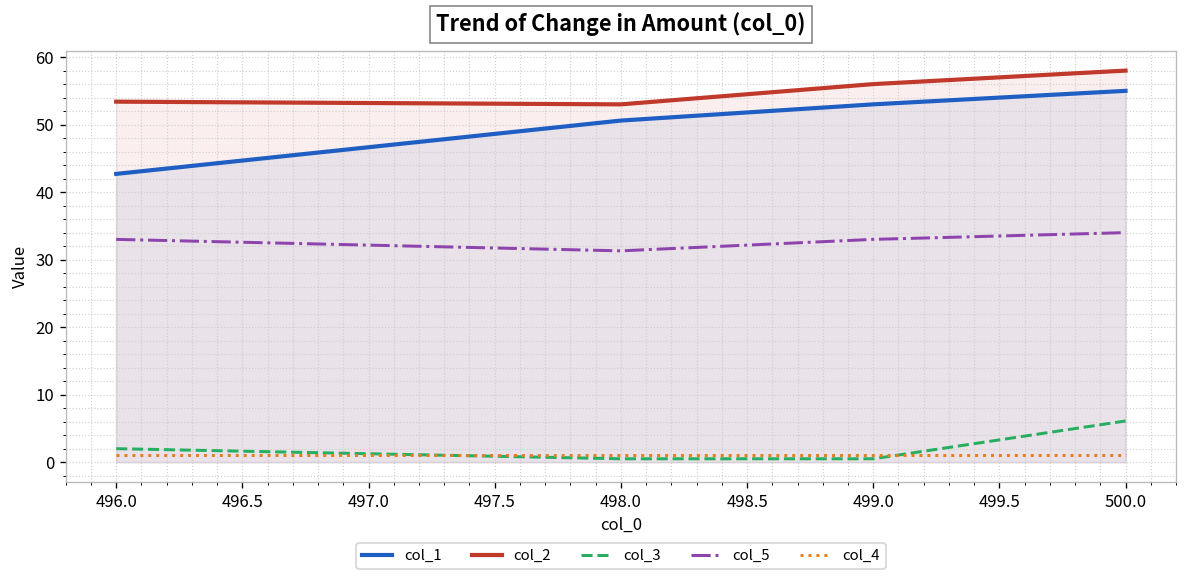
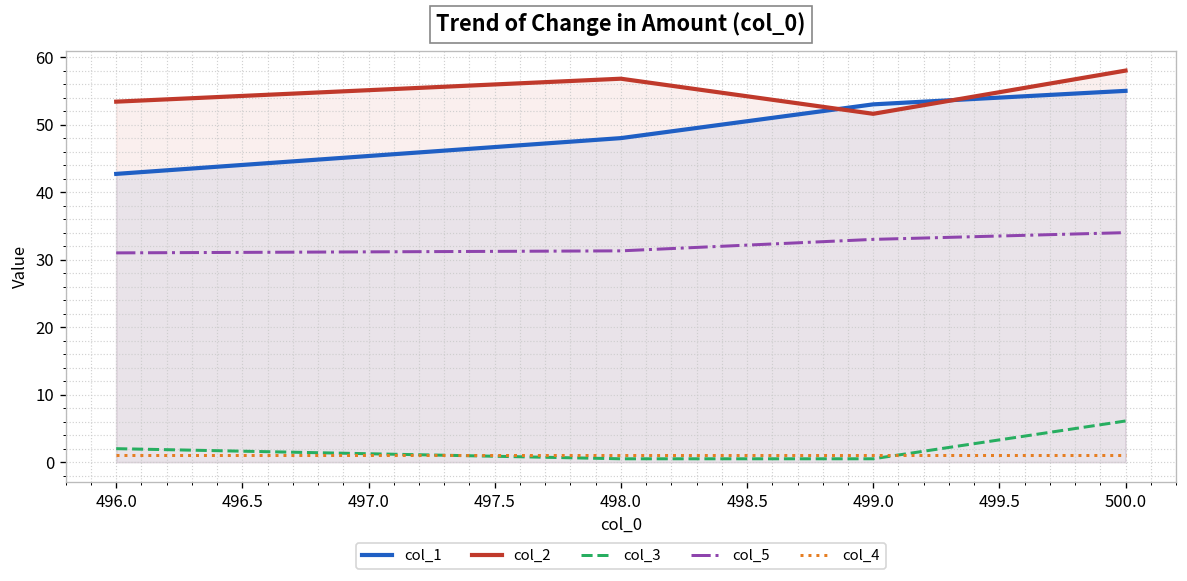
col_5, 496.0: 33 -> 31
col_1, 498.0: 51 -> 48
col_2, 498.0: 53 -> 57
col_2, 499.0: 56 -> 52
